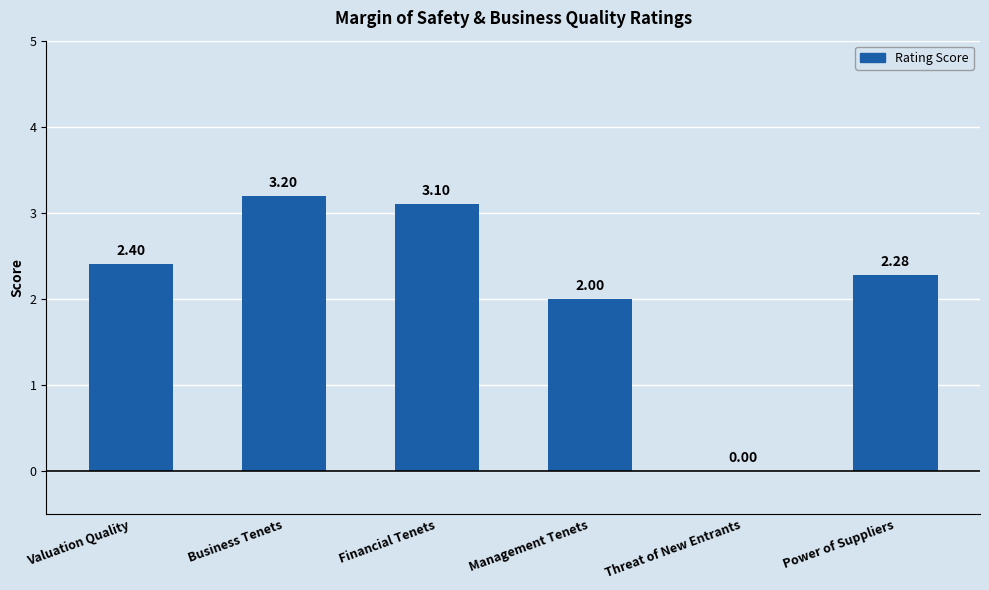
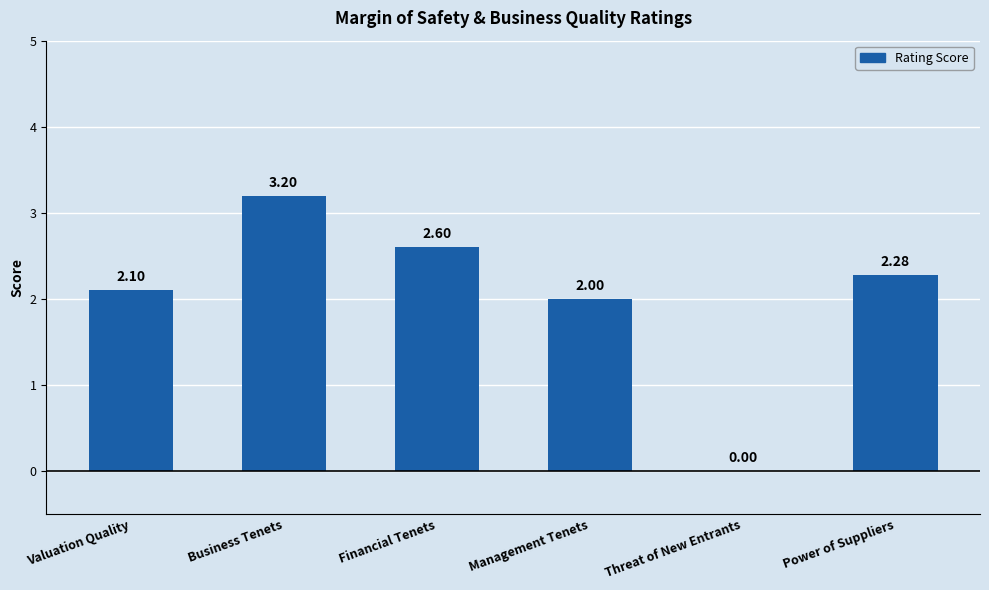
Valuation Quality: 2.40 -> 2.10
Financial Tenets: 3.10 -> 2.60
